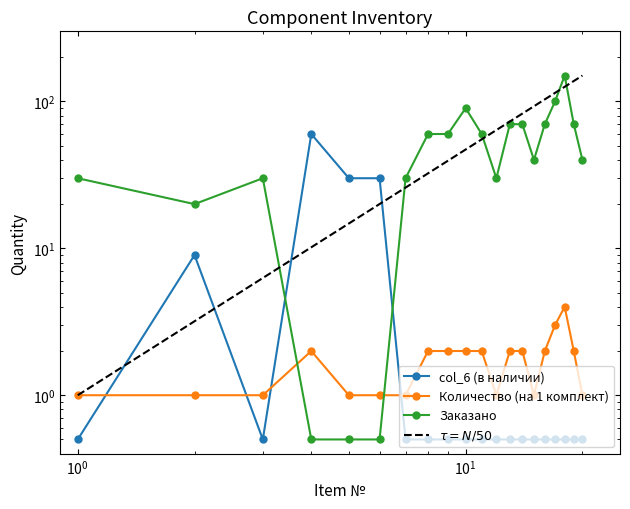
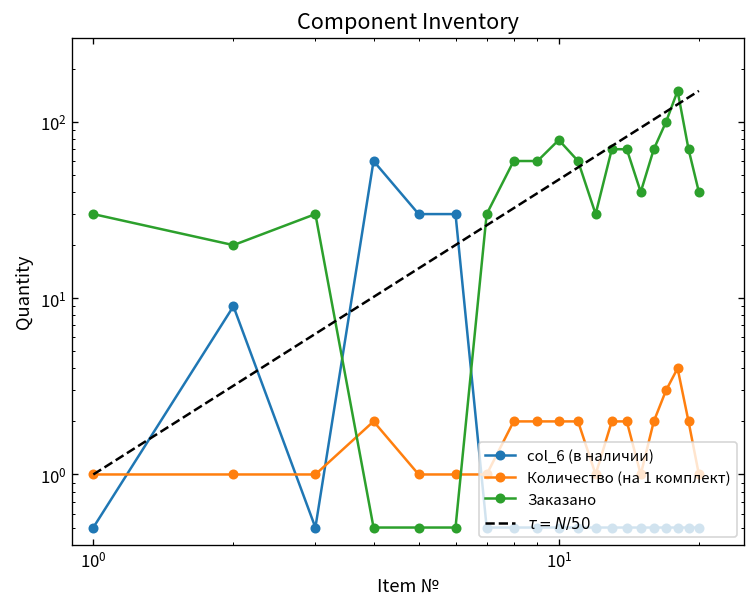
Заказано, 10^1: 90 -> 80
